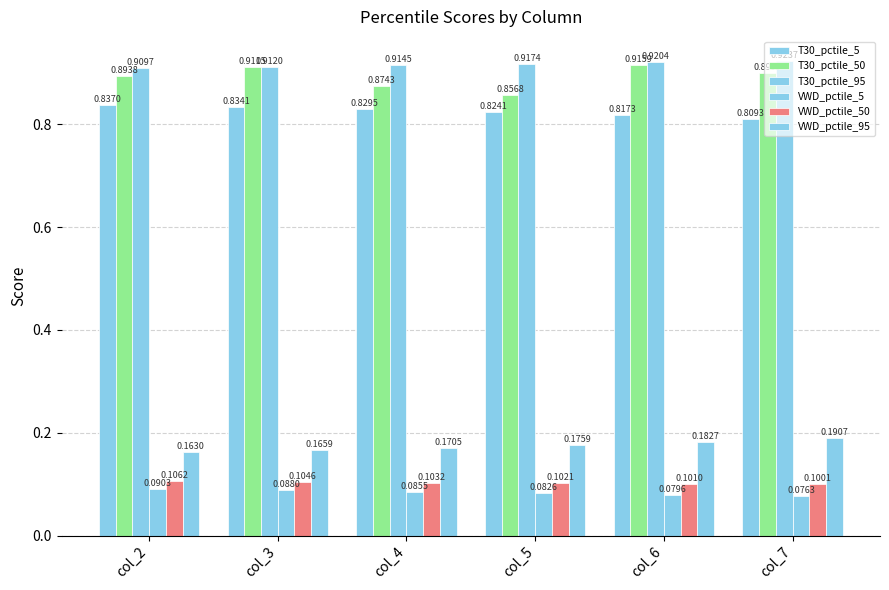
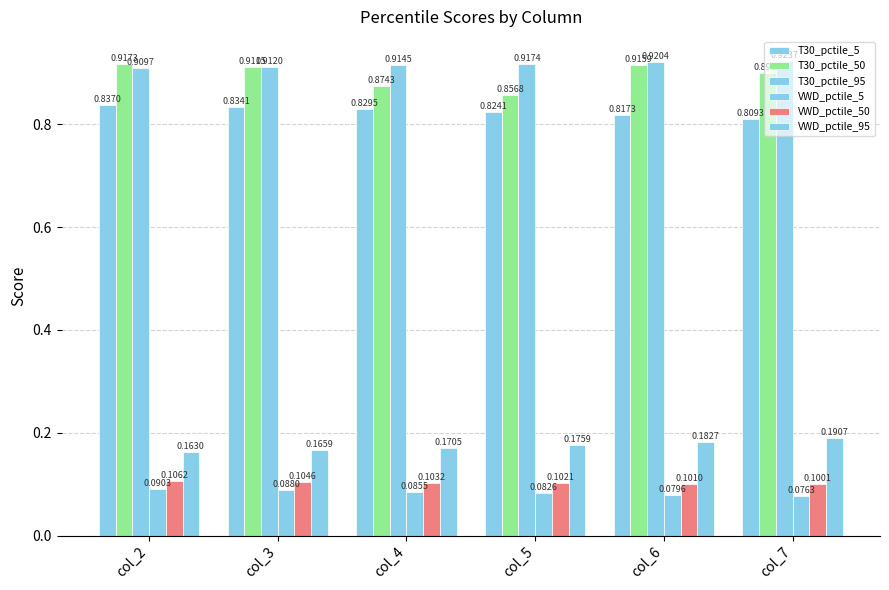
T30_pctile_50, col_2: 0.8938 -> 0.9173
